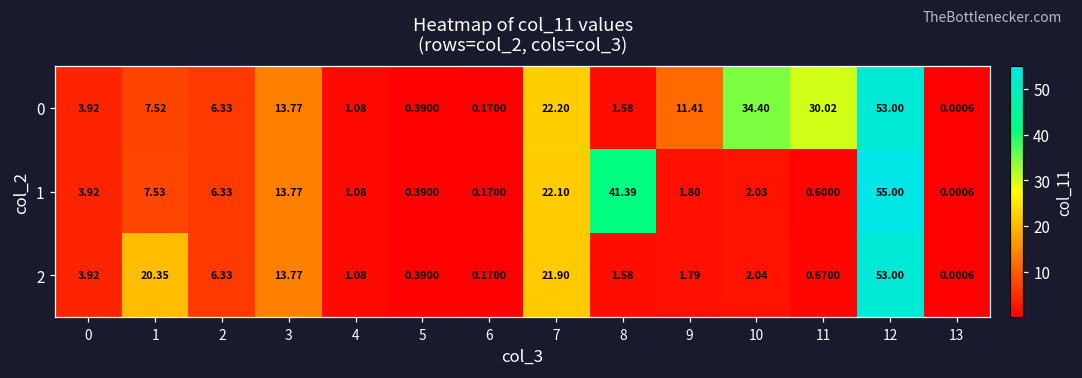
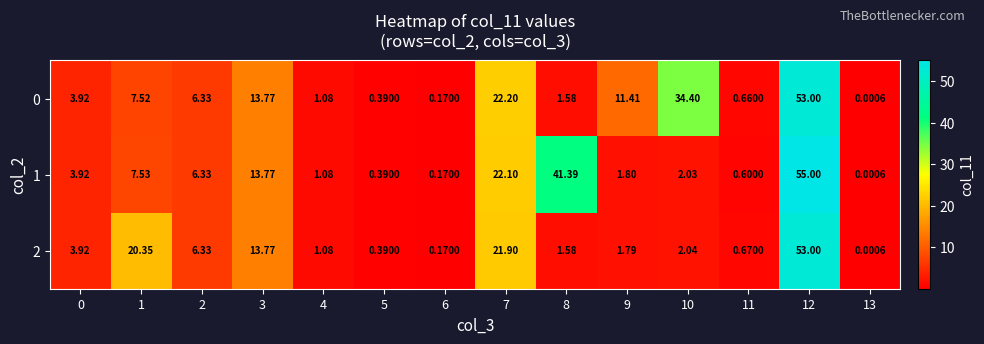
0, 11: 30.02 -> 0.6600
